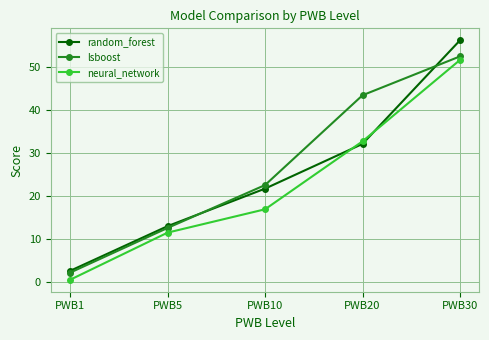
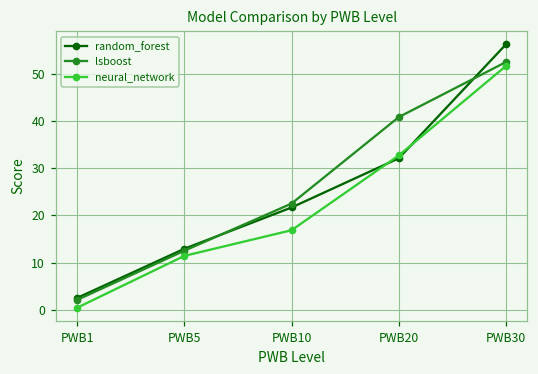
lsboost, PWB20: 43 -> 41
